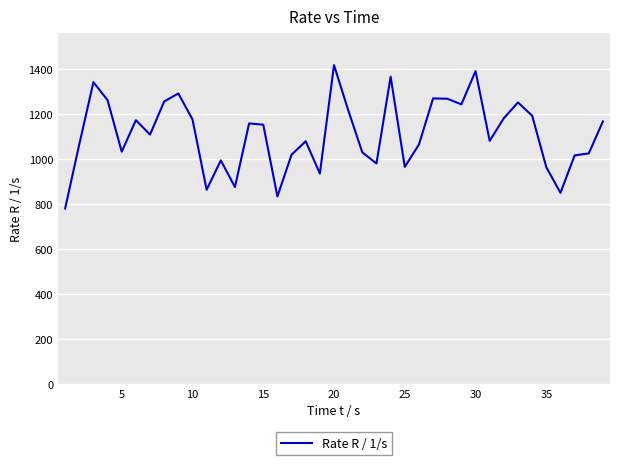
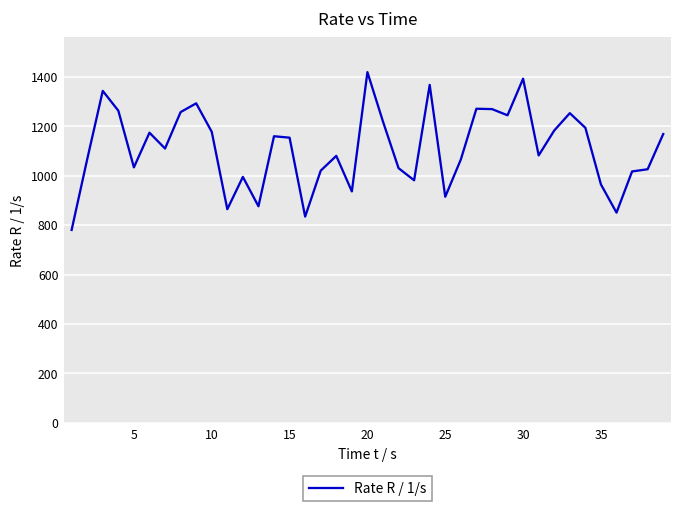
25: 970 -> 910
